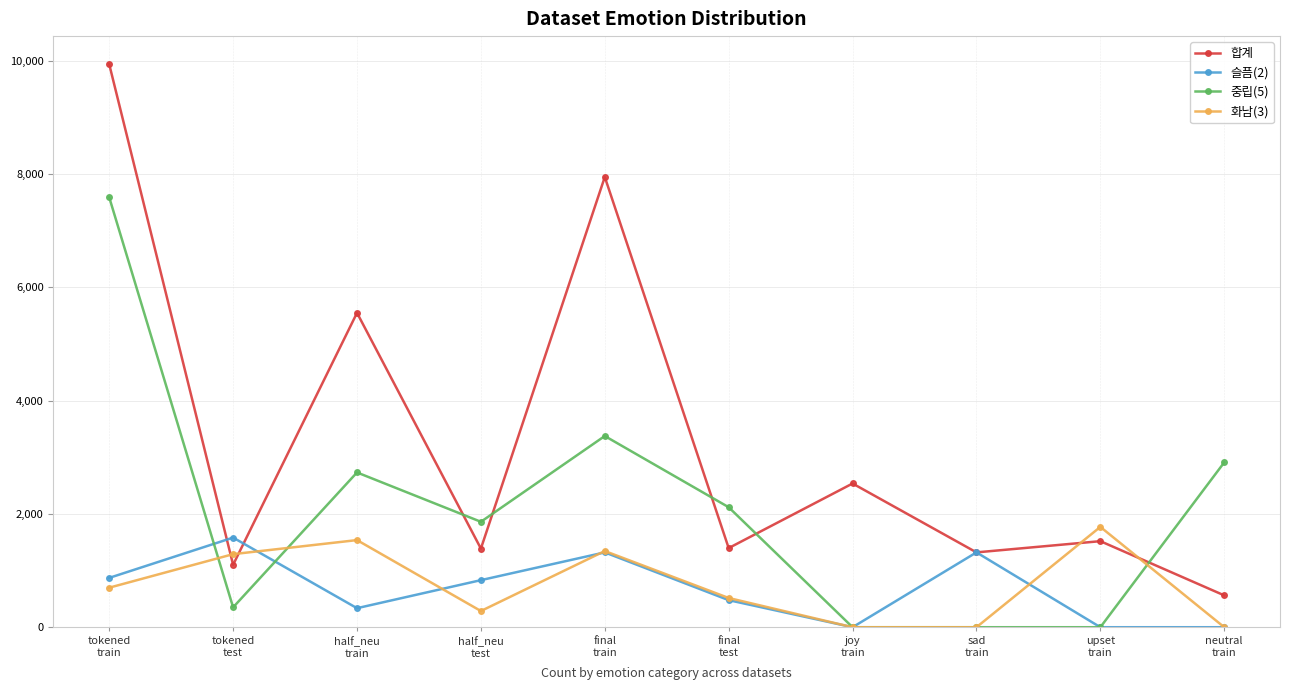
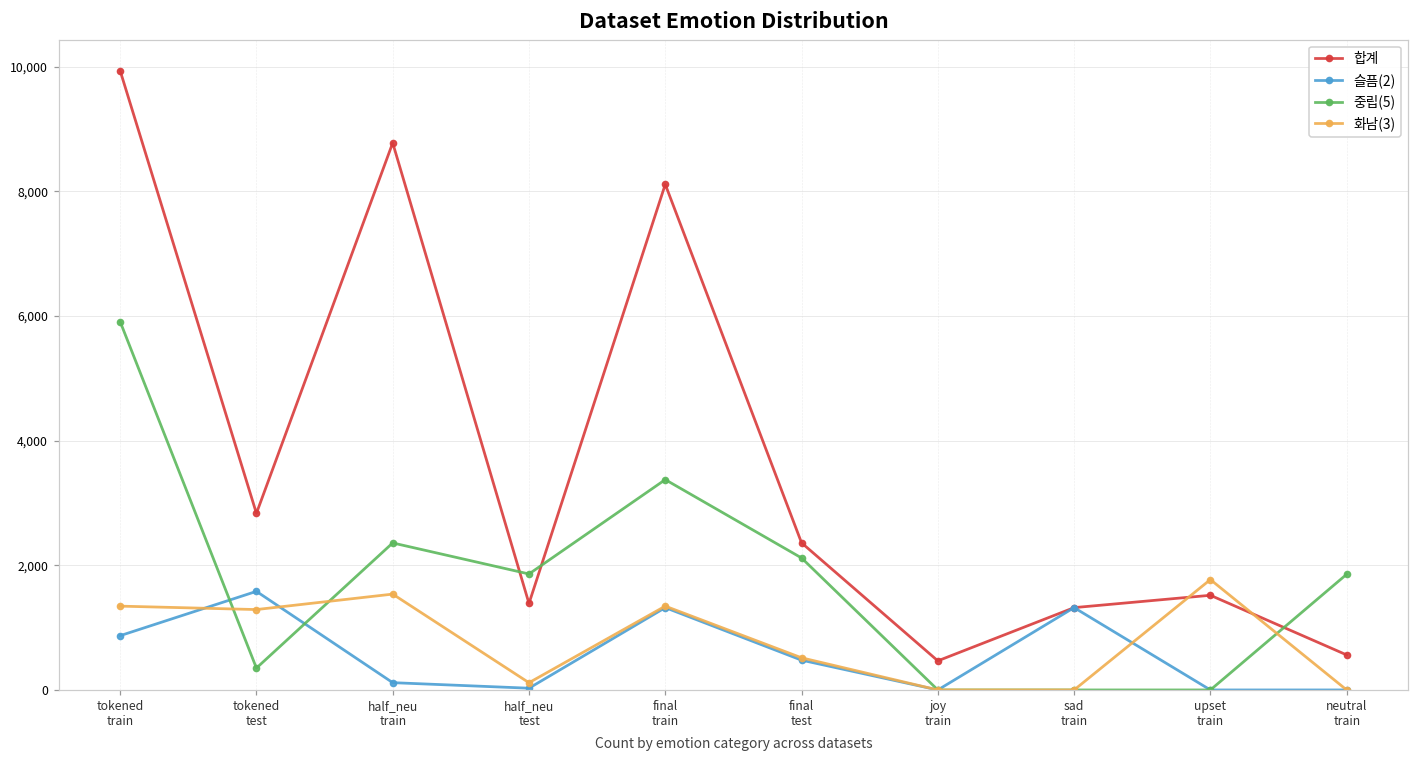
중립(5), tokened train: 7,600 -> 5,900
화남(3), tokened train: 700 -> 1,300
합계, tokened test: 1,100 -> 2,800
합계, half_neu train: 5,500 -> 8,800
슬픔(2), half_neu train: 300 -> 100
중립(5), half_neu train: 2,700 -> 2,400
슬픔(2), half_neu test: 800 -> 0
화남(3), half_neu test: 300 -> 100
합계, final train: 7,900 -> 8,100
합계, final test: 1,400 -> 2,400
합계, joy train: 2,500 -> 500
중립(5), neutral train: 2,900 -> 1,900
